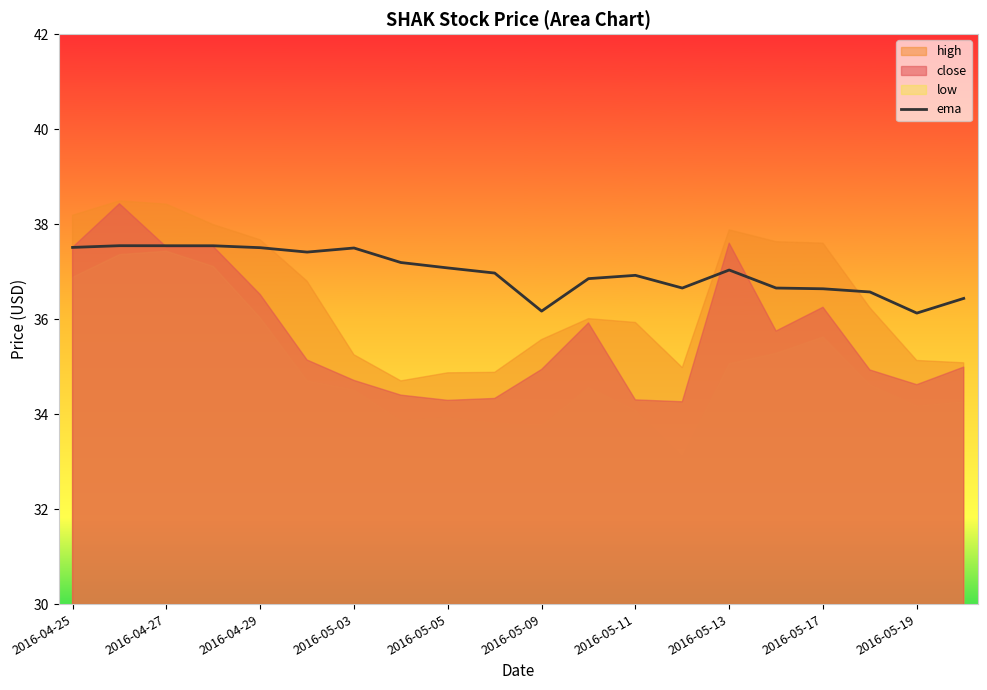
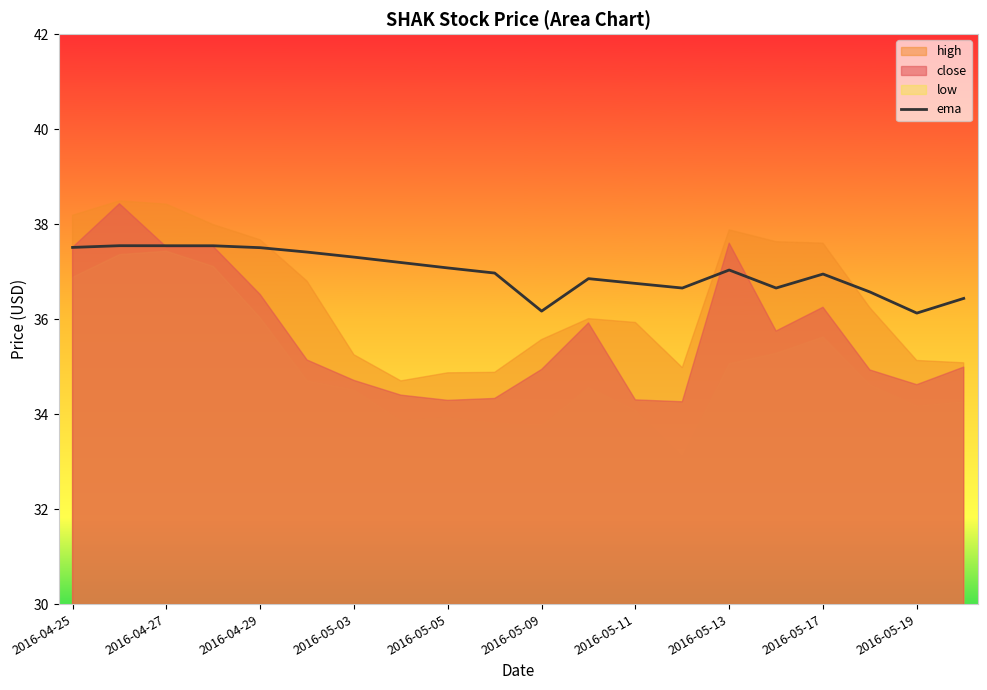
ema, 2016-05-03: 37.5 -> 37.3
ema, 2016-05-11: 36.9 -> 36.8
ema, 2016-05-17: 36.6 -> 36.9
